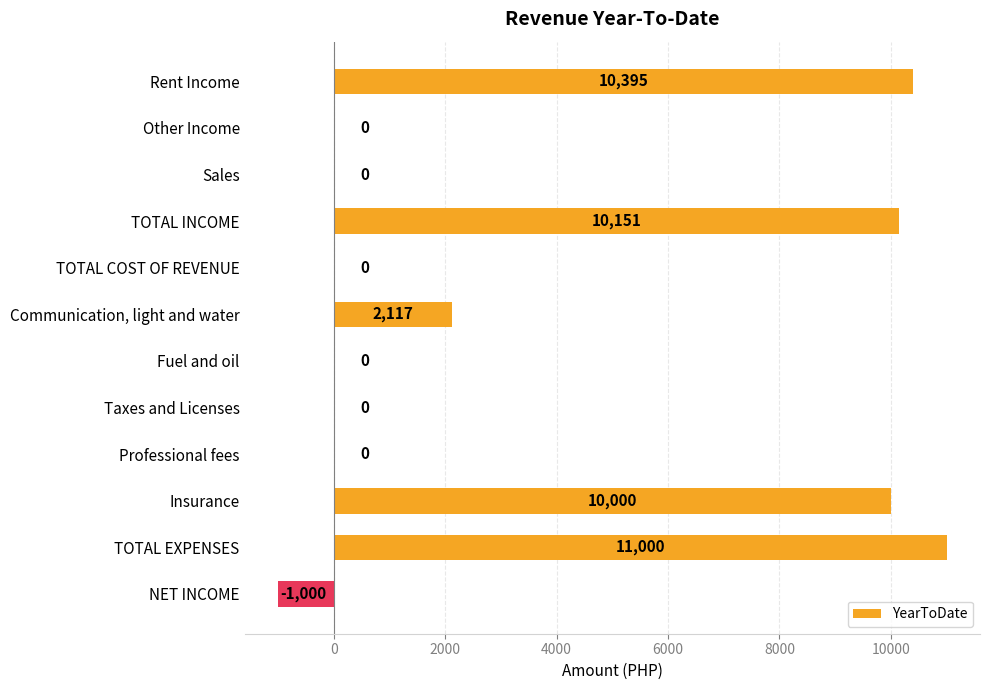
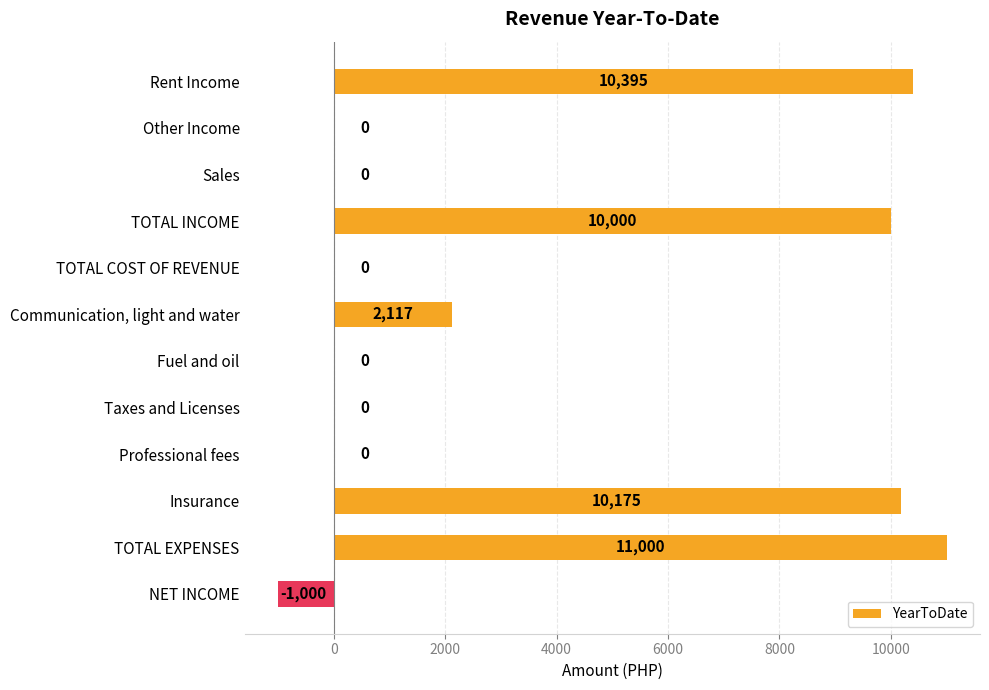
TOTAL INCOME: 10,151 -> 10,000
Insurance: 10,000 -> 10,175
